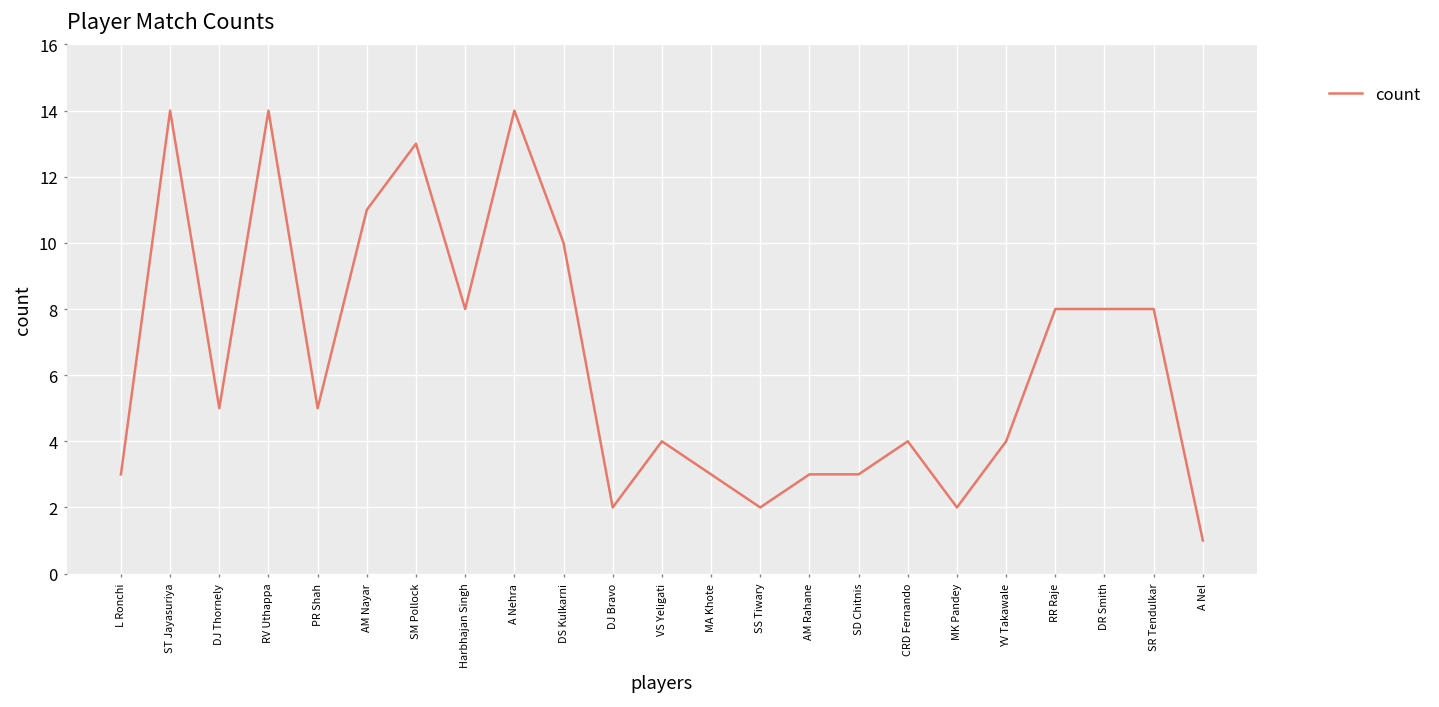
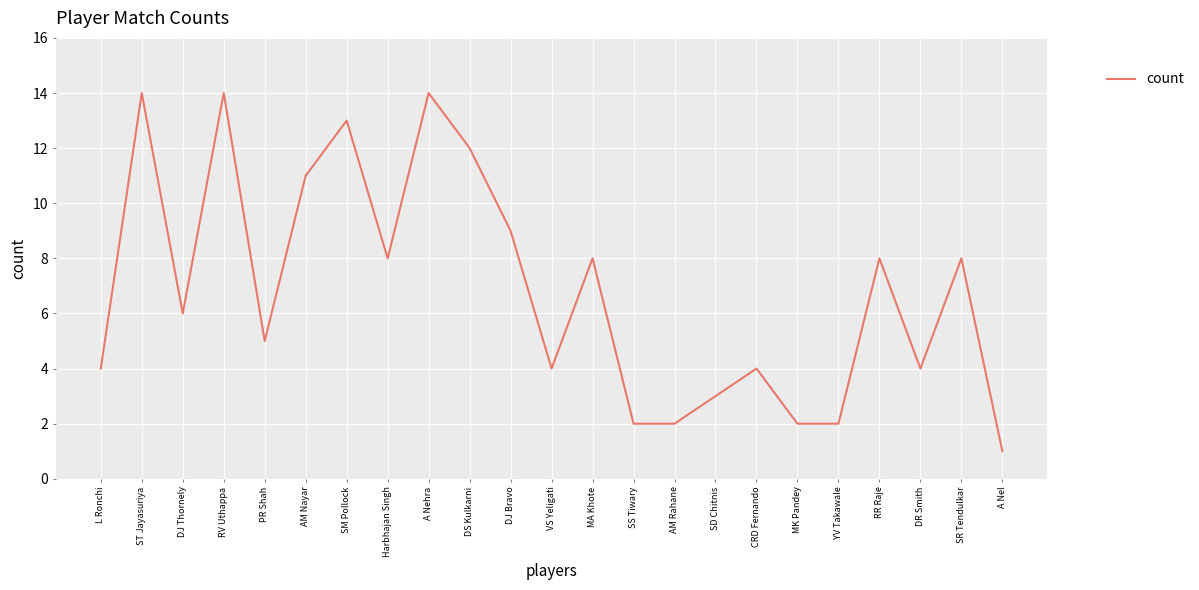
L Ronchi: 3 -> 4
DJ Thornely: 5 -> 6
DS Kulkarni: 10 -> 12
DJ Bravo: 2 -> 9
MA Khote: 3 -> 8
AM Rahane: 3 -> 2
YV Takawale: 4 -> 2
DR Smith: 8 -> 4
